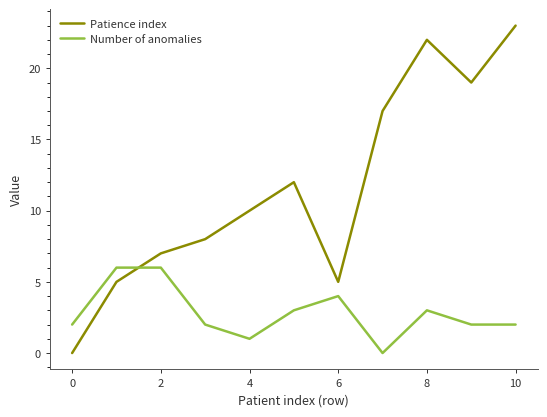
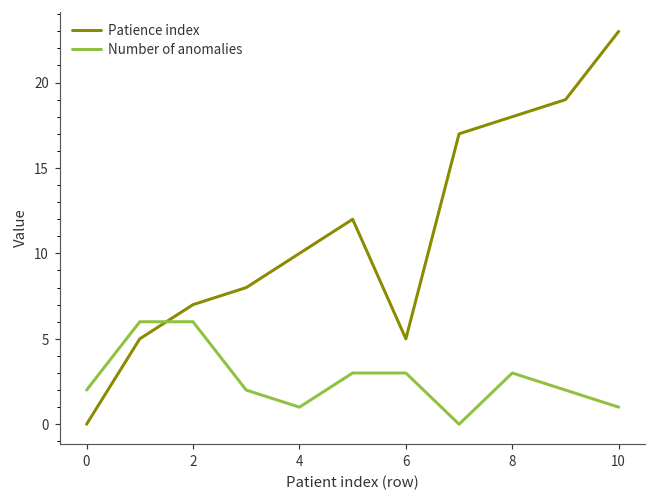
Number of anomalies, 6: 4 -> 3
Patience index, 8: 22 -> 18
Number of anomalies, 10: 2 -> 1
